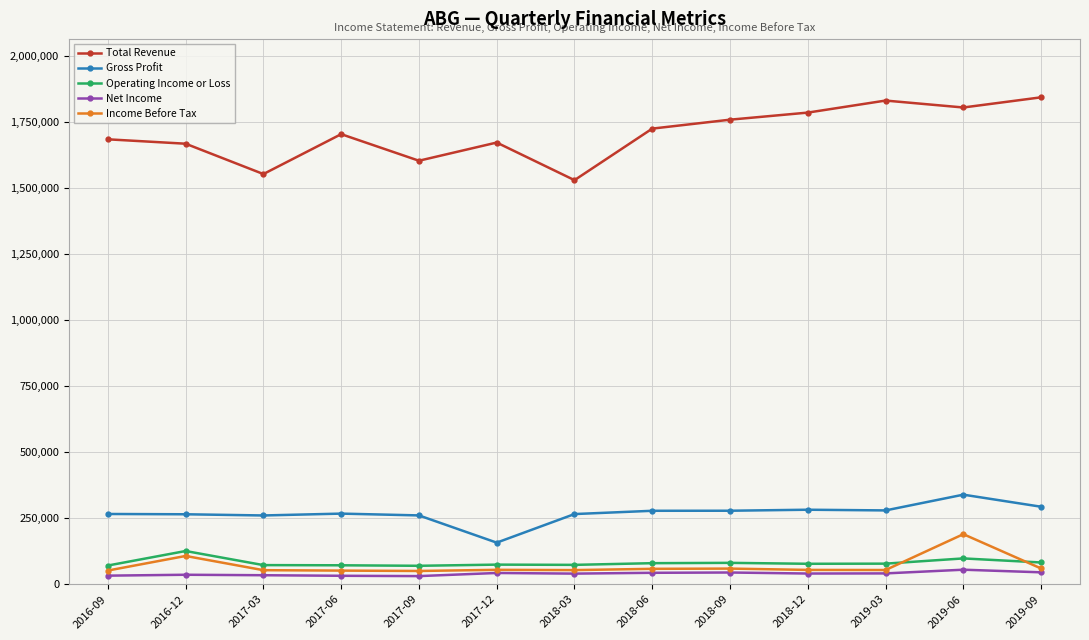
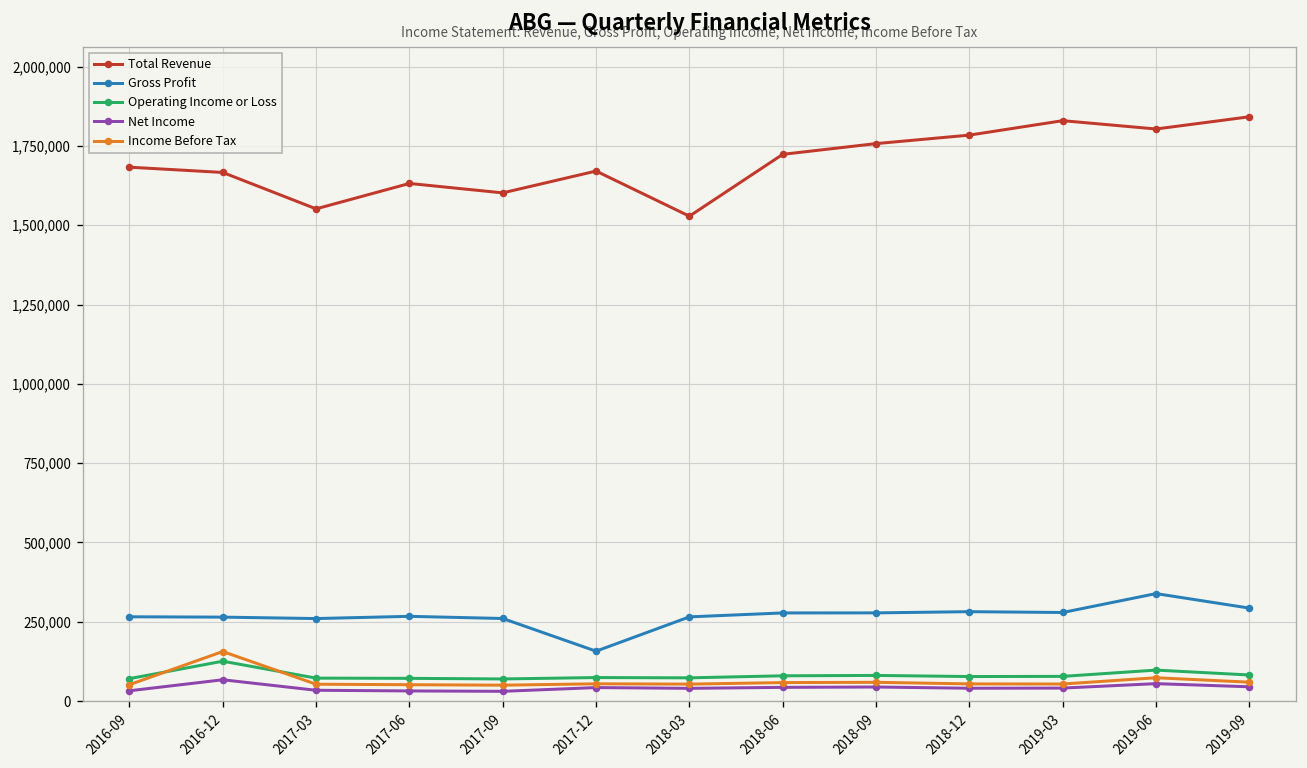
Net Income, 2016-12: 40,000 -> 70,000
Income Before Tax, 2016-12: 110,000 -> 160,000
Total Revenue, 2017-06: 1,700,000 -> 1,630,000
Income Before Tax, 2019-06: 190,000 -> 70,000
